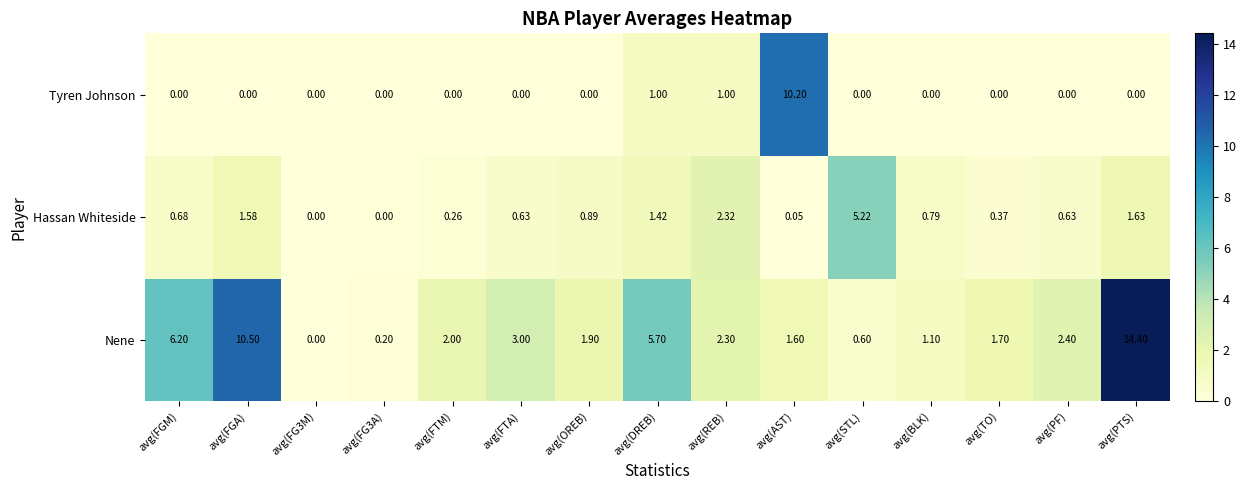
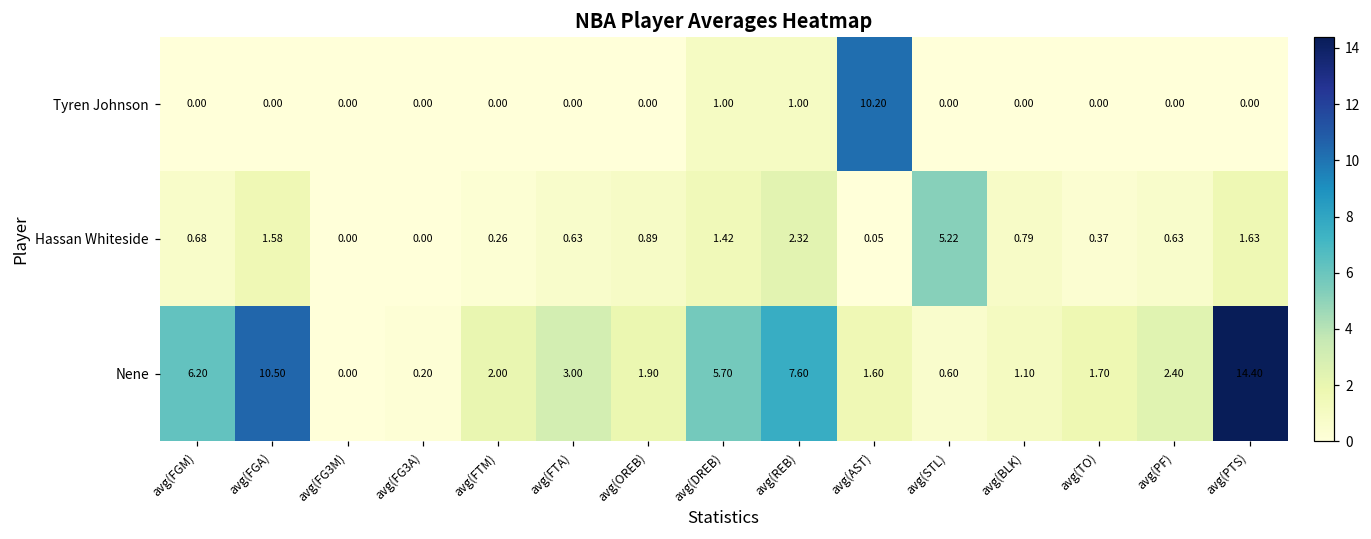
Nene, avg(REB): 2.30 -> 7.60
